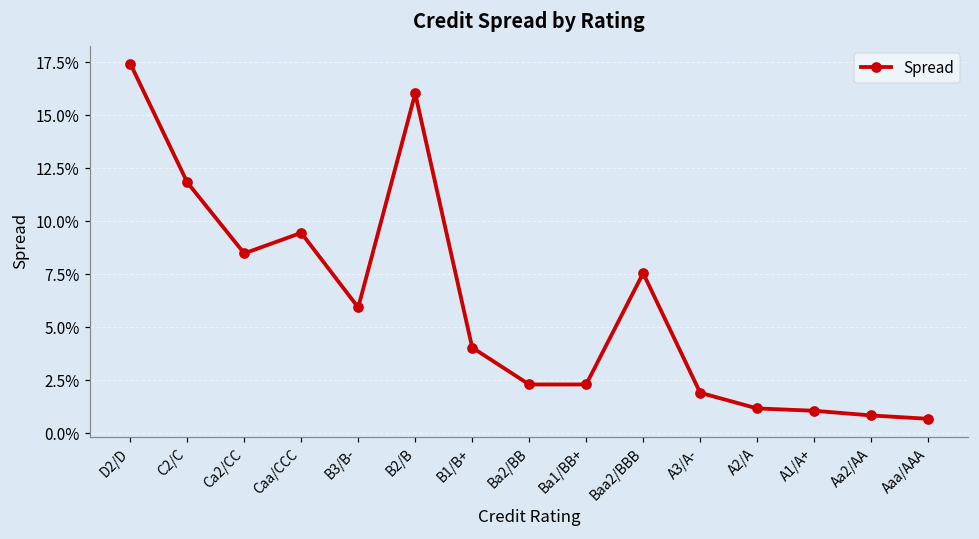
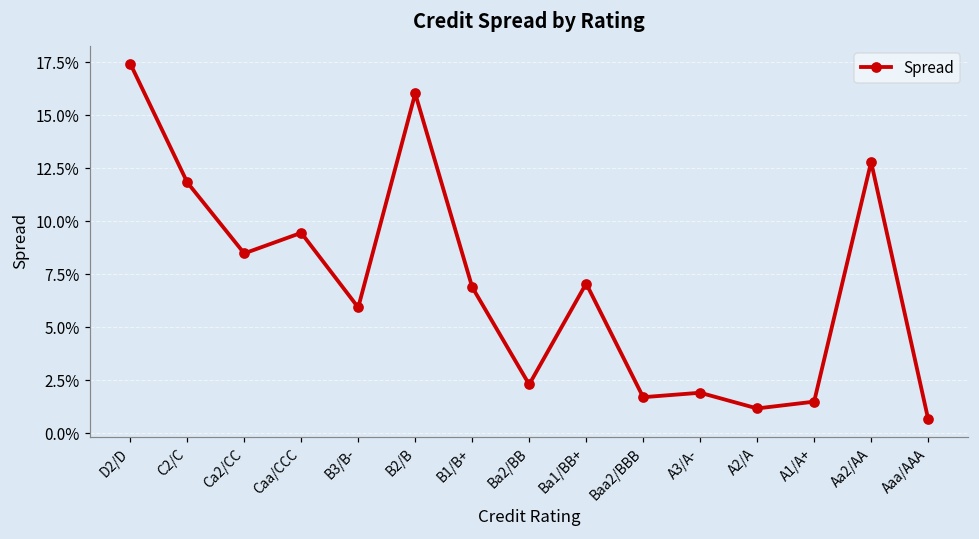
B1/B+: 4.1% -> 6.9%
Ba1/BB+: 2.3% -> 7.1%
Baa2/BBB: 7.6% -> 1.7%
A1/A+: 1.1% -> 1.5%
Aa2/AA: 0.9% -> 12.8%
